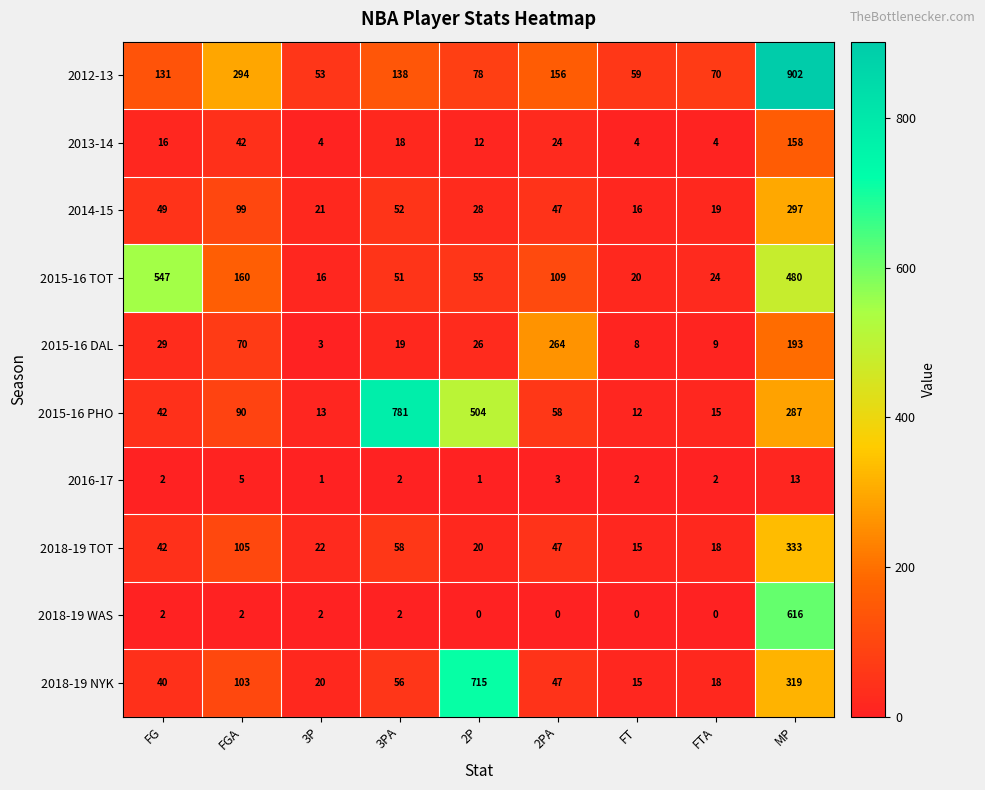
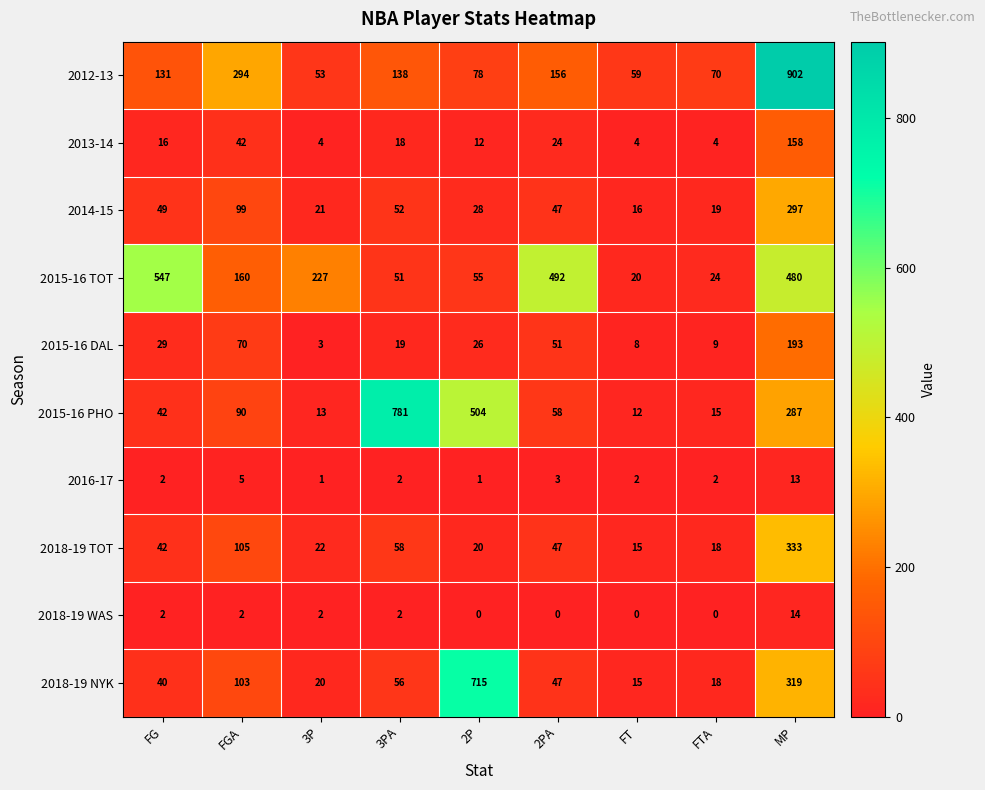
2015-16 TOT, 3P: 16 -> 227
2015-16 TOT, 2PA: 109 -> 492
2015-16 DAL, 2PA: 264 -> 51
2018-19 WAS, MP: 616 -> 14
